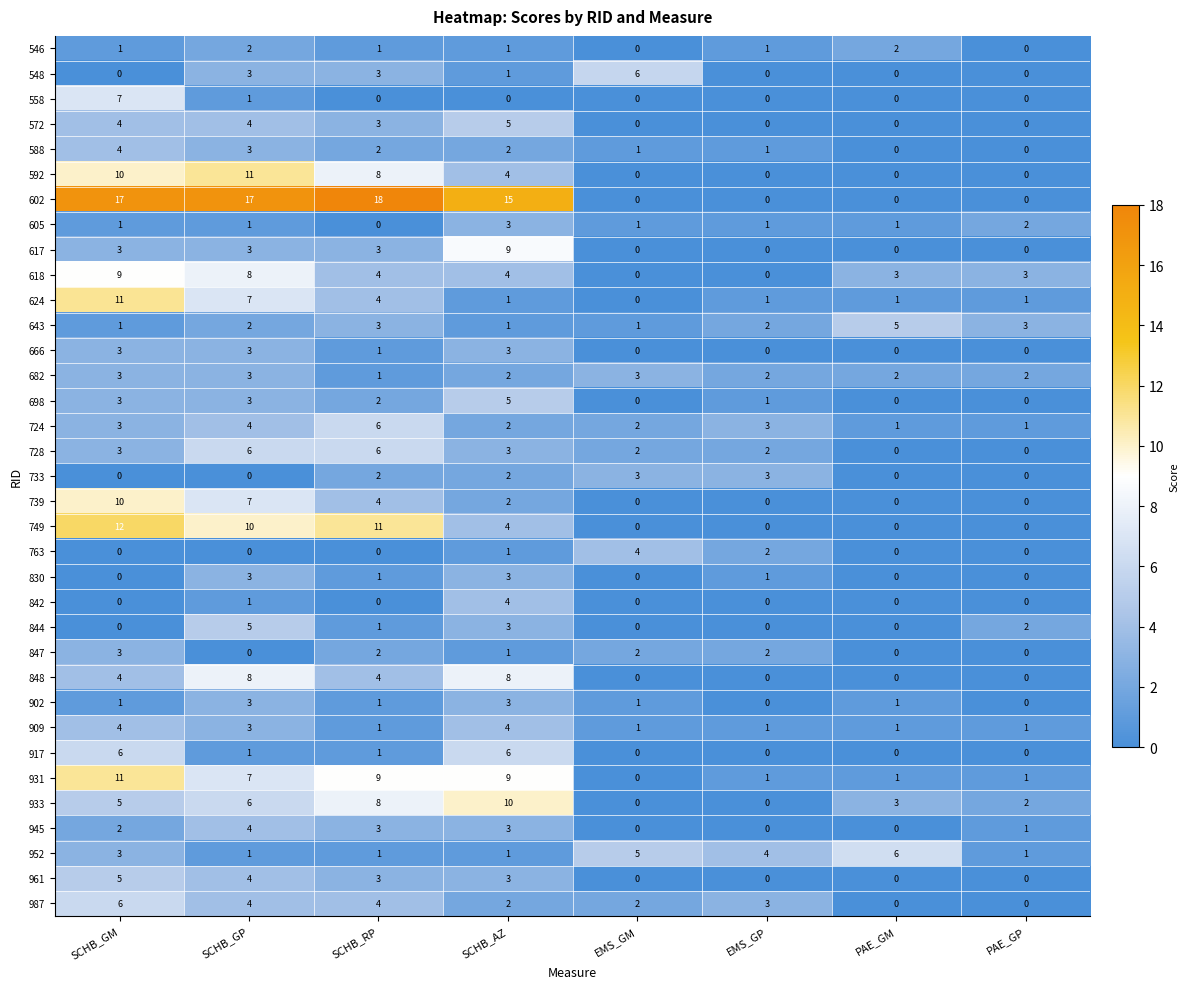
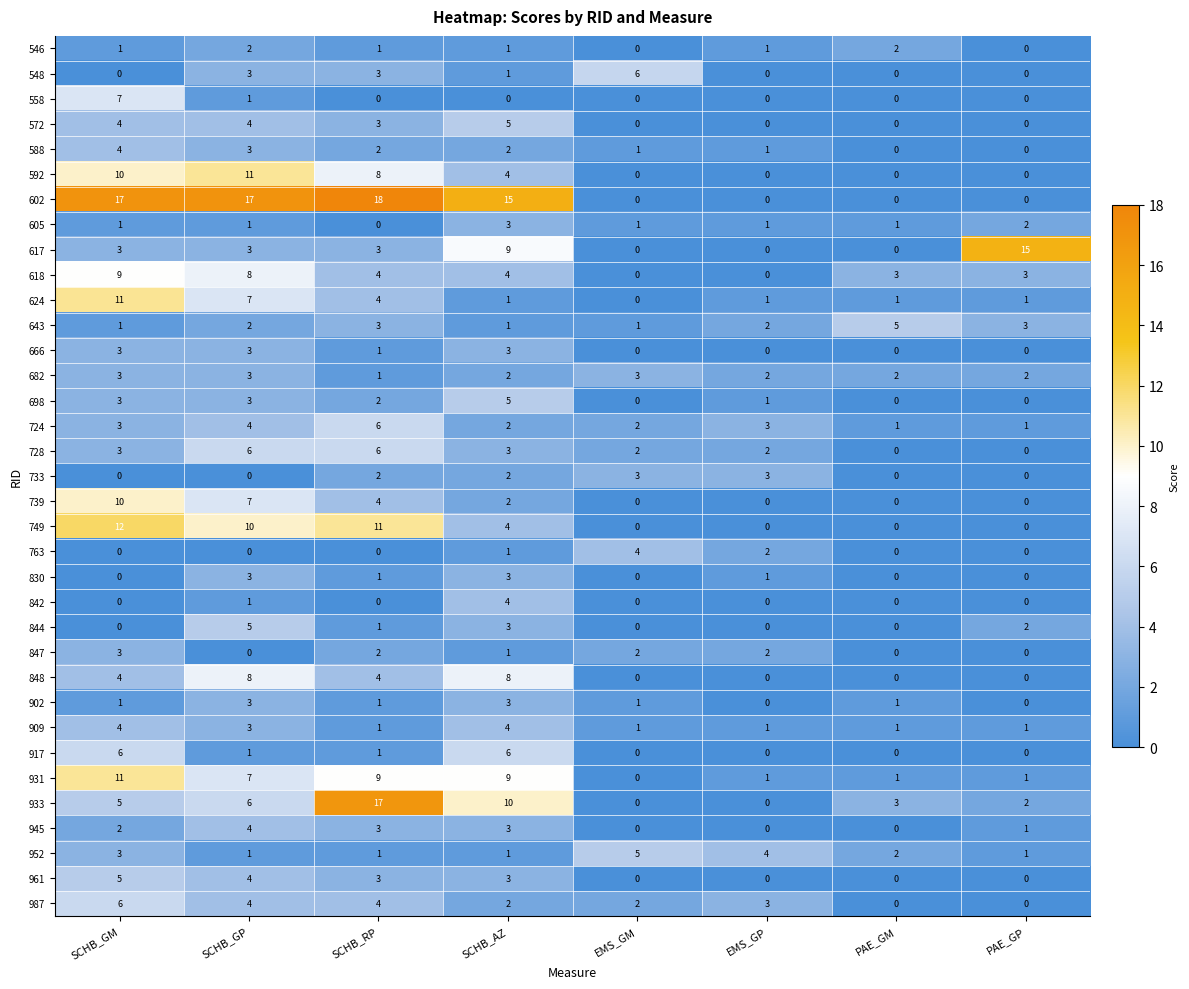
617, PAE_GP: 0 -> 15
933, SCHB_RP: 8 -> 17
952, PAE_GM: 6 -> 2
